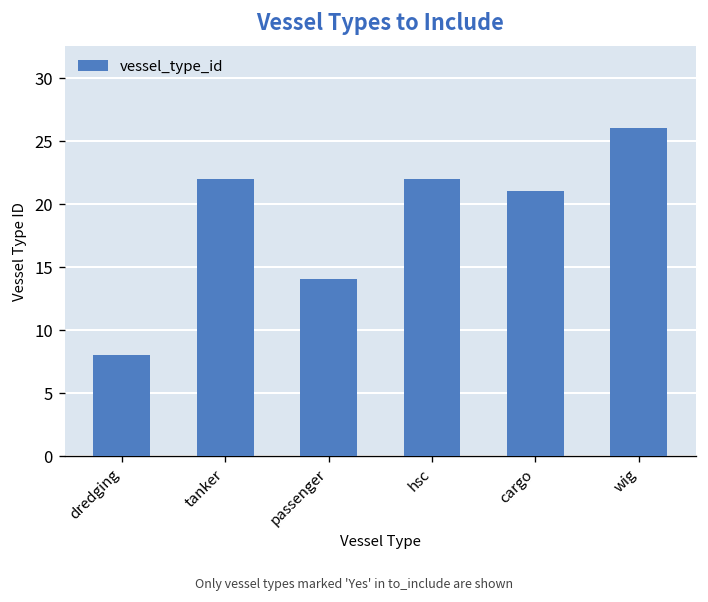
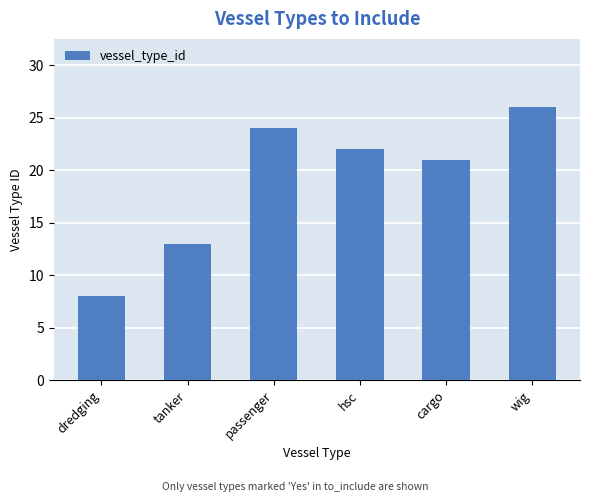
tanker: 22 -> 13
passenger: 14 -> 24
